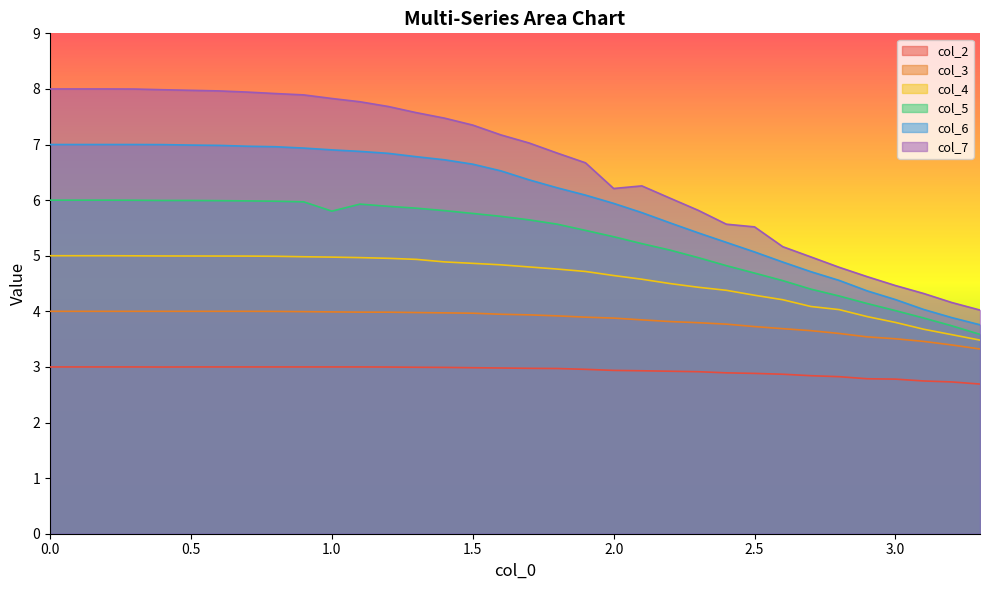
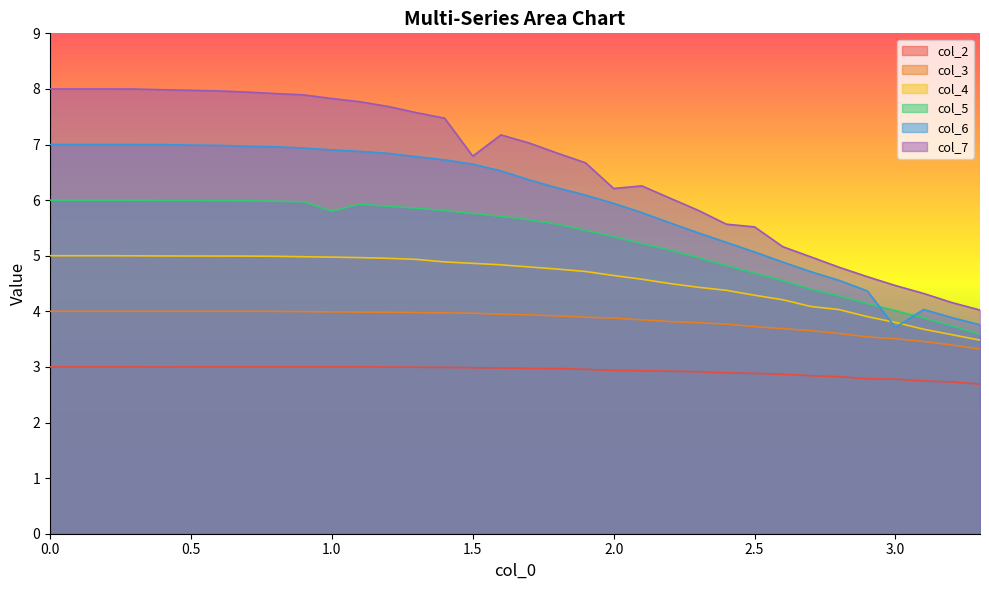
col_7, 1.5: 7.3 -> 6.8
col_6, 3.0: 4.2 -> 3.7
